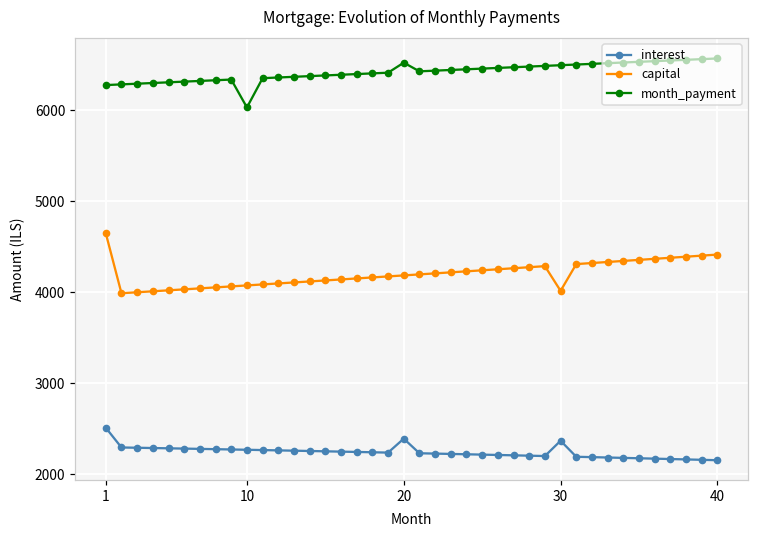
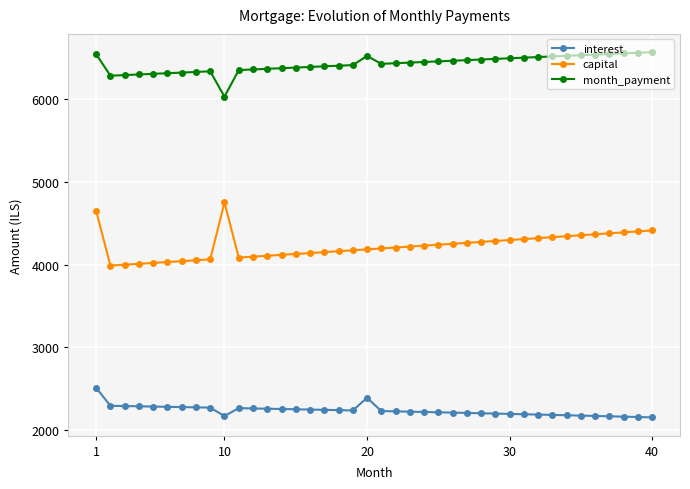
month_payment, 1: 6300 -> 6500
interest, 10: 2300 -> 2200
capital, 10: 4100 -> 4800
interest, 30: 2400 -> 2200
capital, 30: 4000 -> 4300
